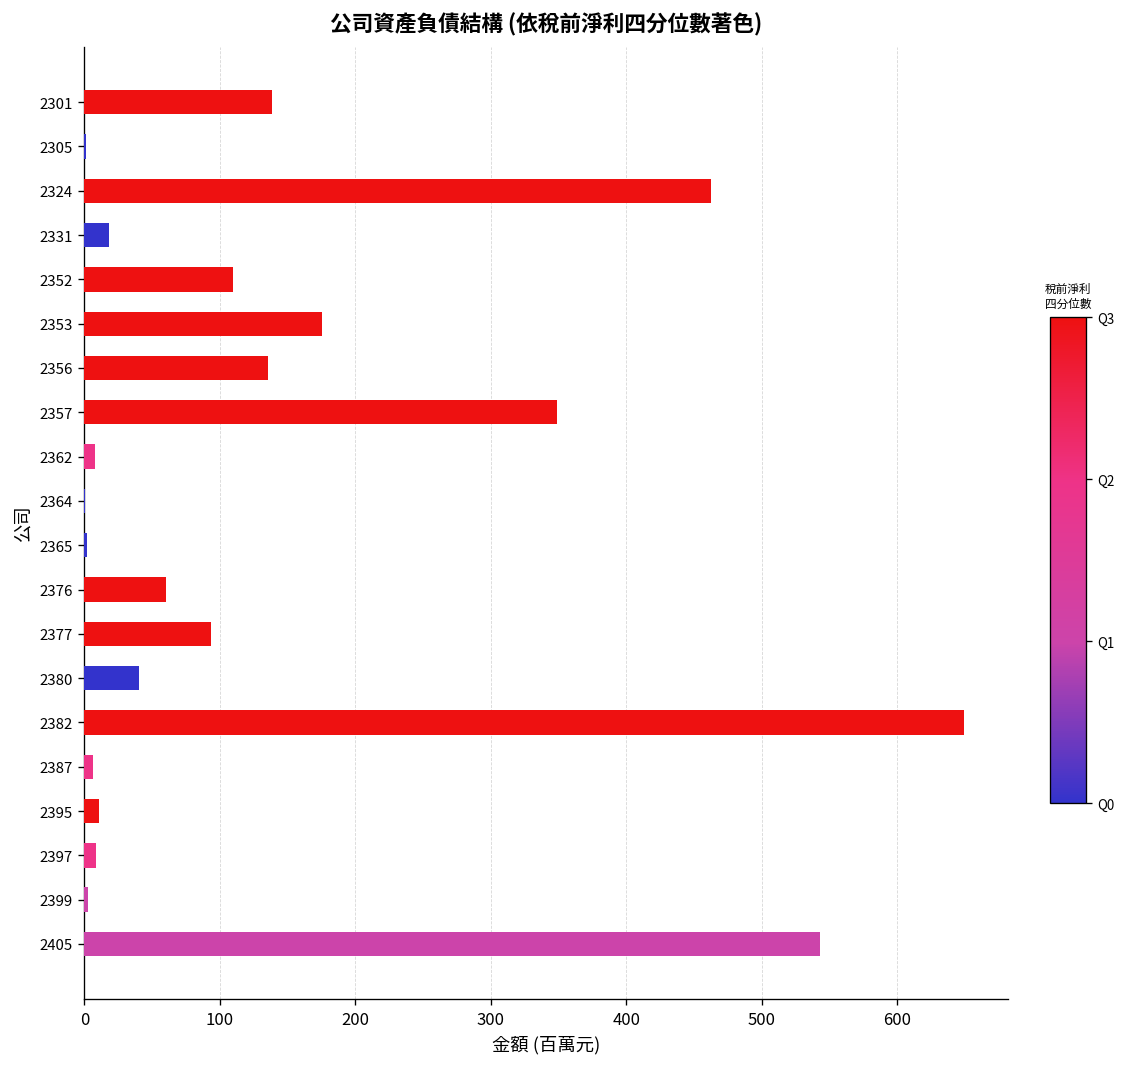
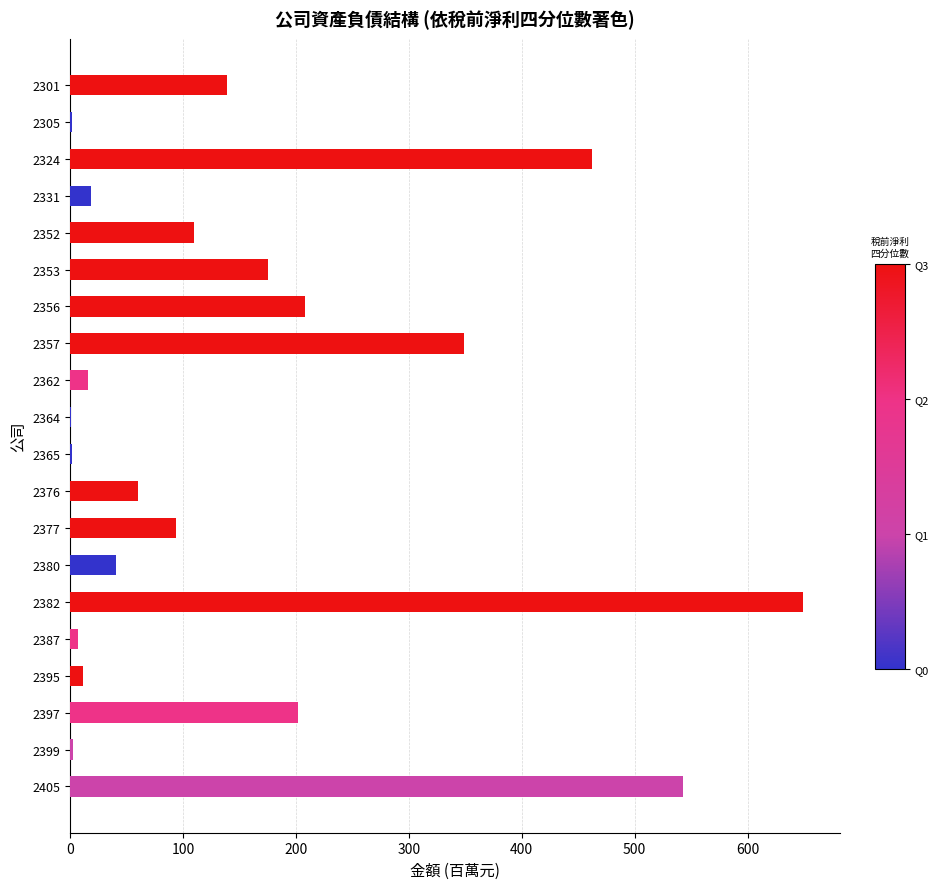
2356: 136 -> 208
2362: 8 -> 16
2397: 8 -> 201
